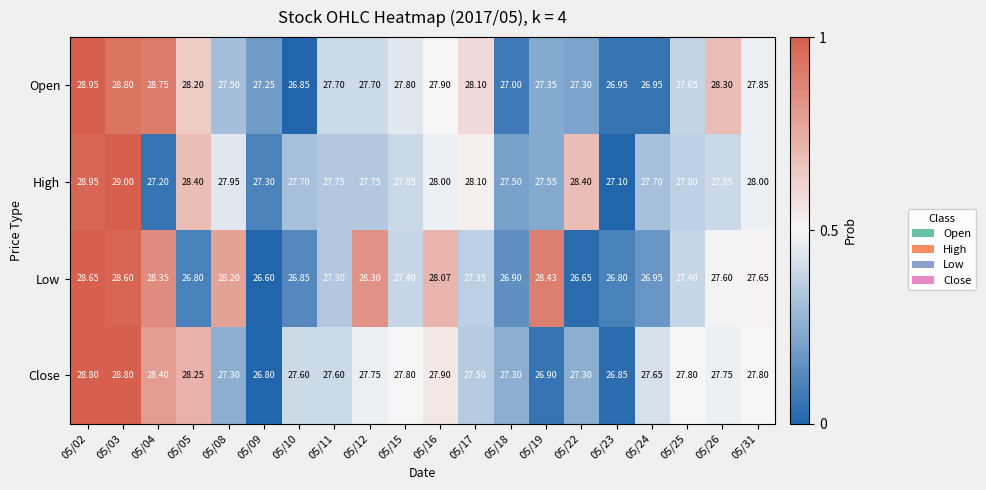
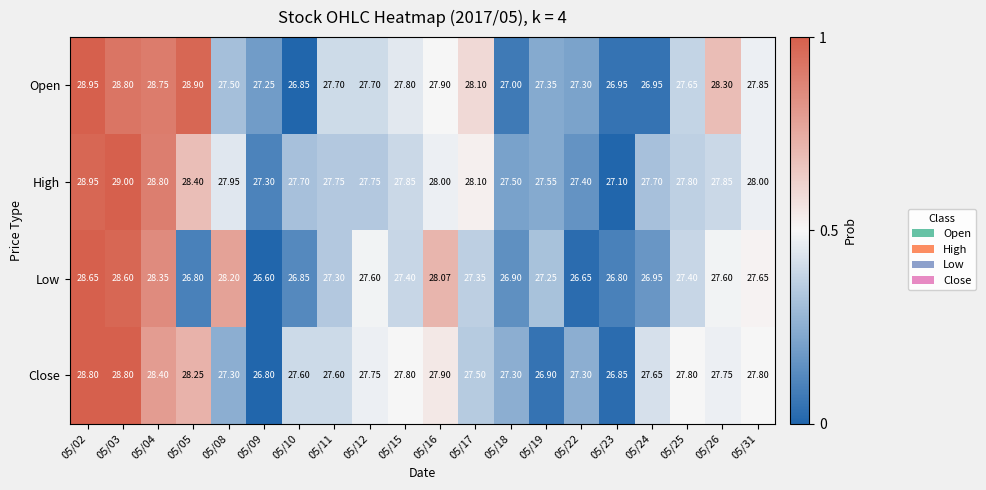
Open, 05/05: 28.20 -> 28.90
High, 05/04: 27.20 -> 28.80
High, 05/22: 28.40 -> 27.40
Low, 05/12: 28.30 -> 27.60
Low, 05/19: 28.43 -> 27.25
